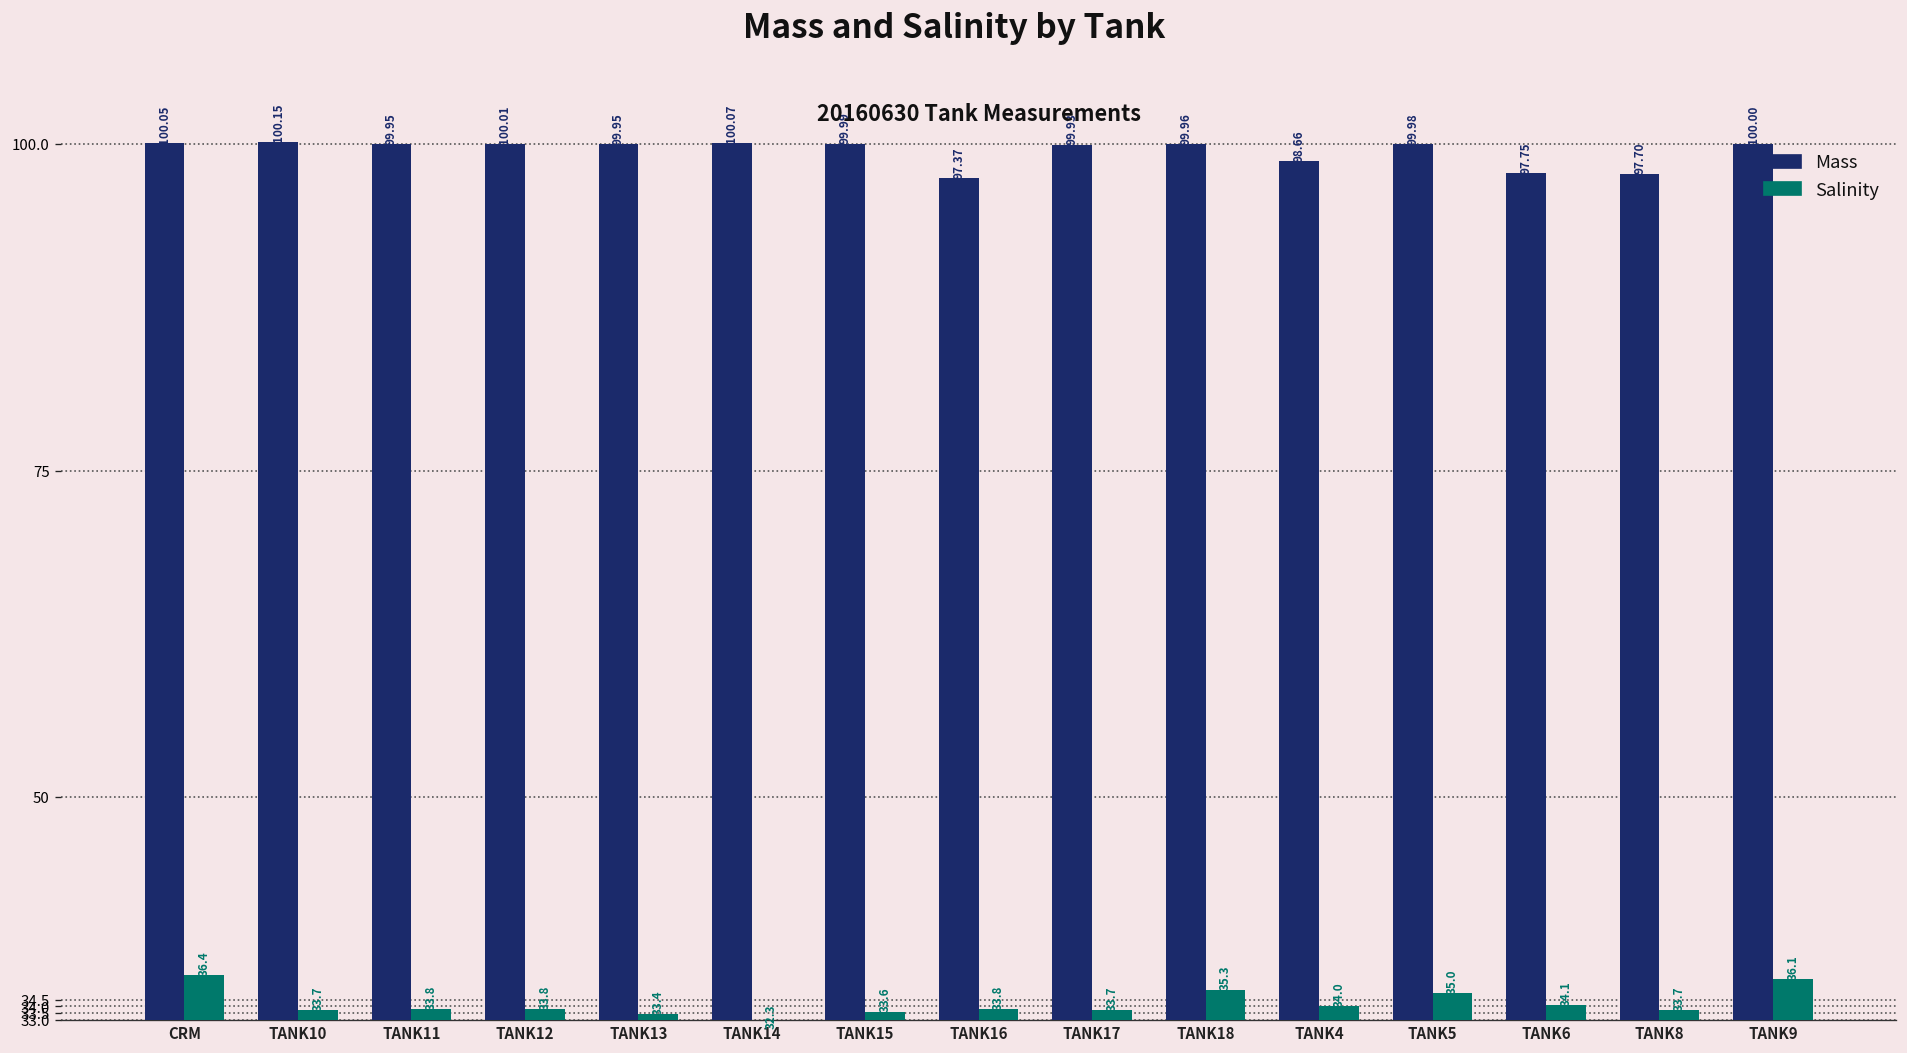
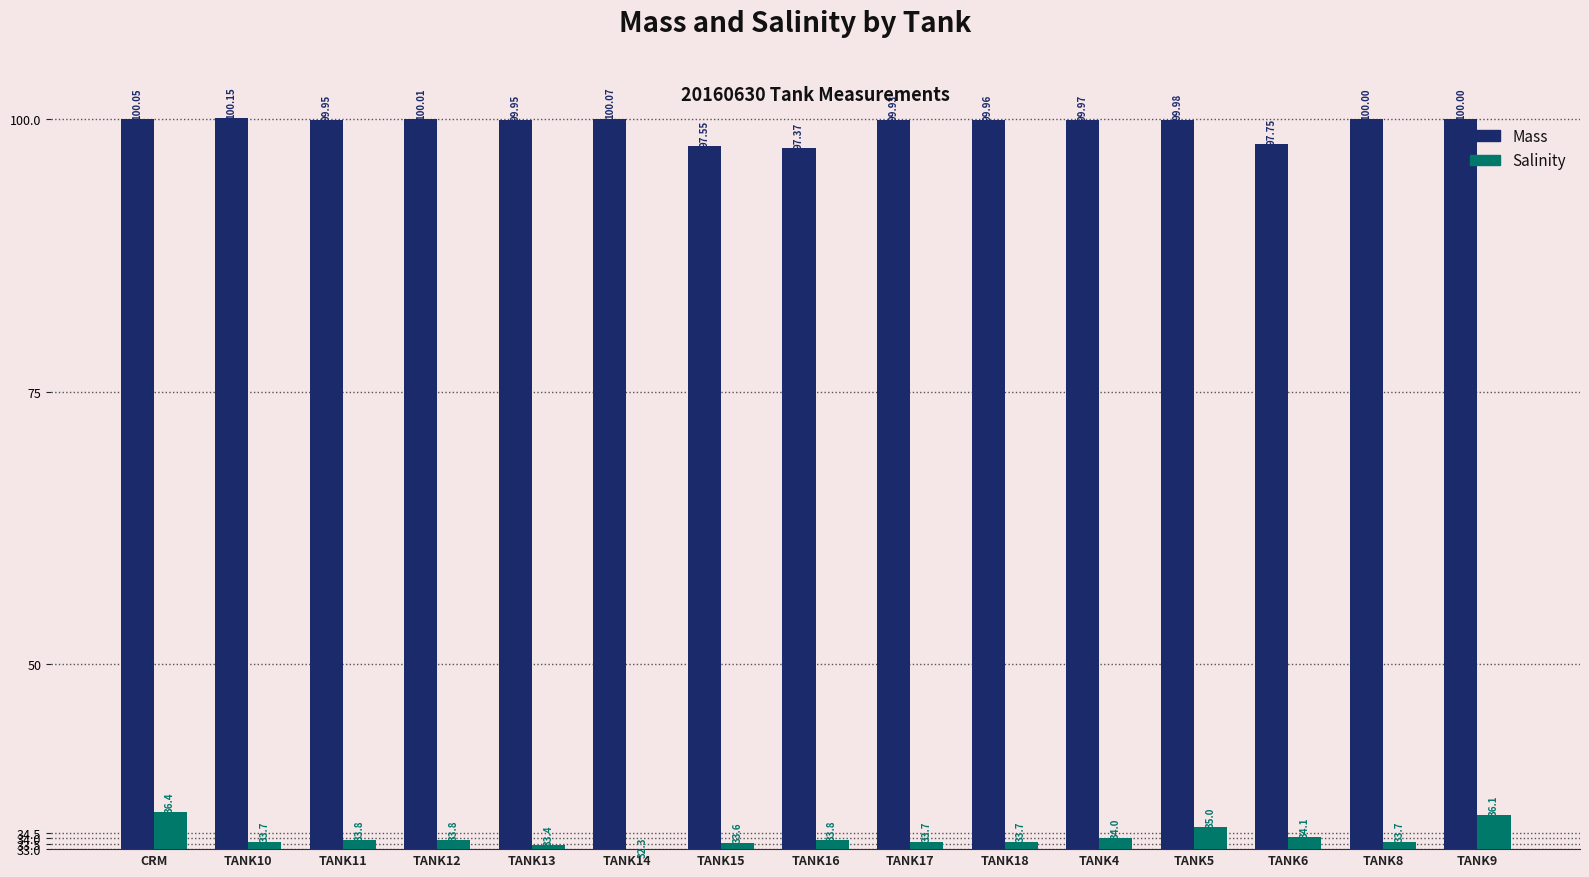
Mass, TANK15: 99.99 -> 97.55
Salinity, TANK18: 35.3 -> 33.7
Mass, TANK4: 98.66 -> 99.97
Mass, TANK8: 97.70 -> 100.00
